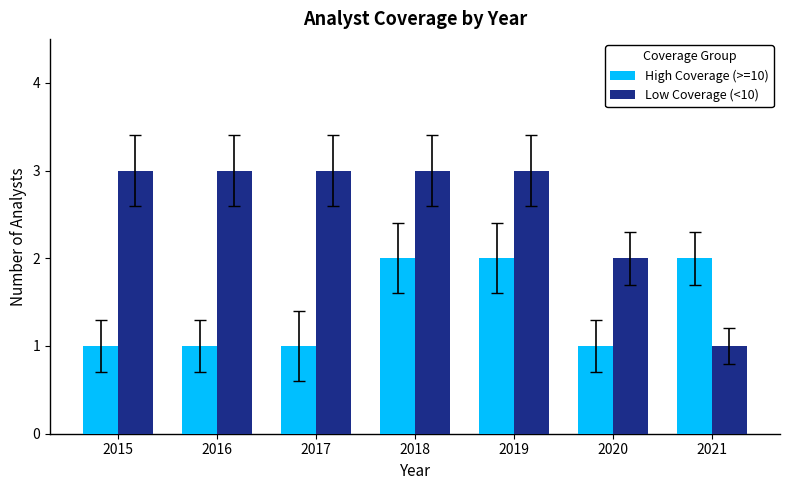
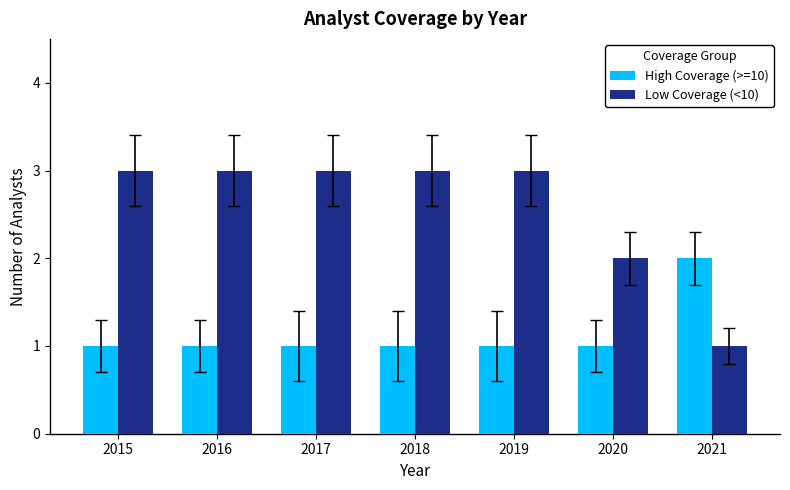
High Coverage (>=10), 2018: 2 -> 1
High Coverage (>=10), 2019: 2 -> 1
